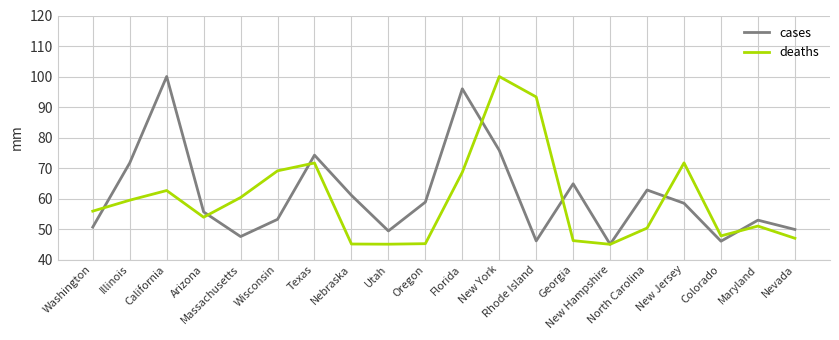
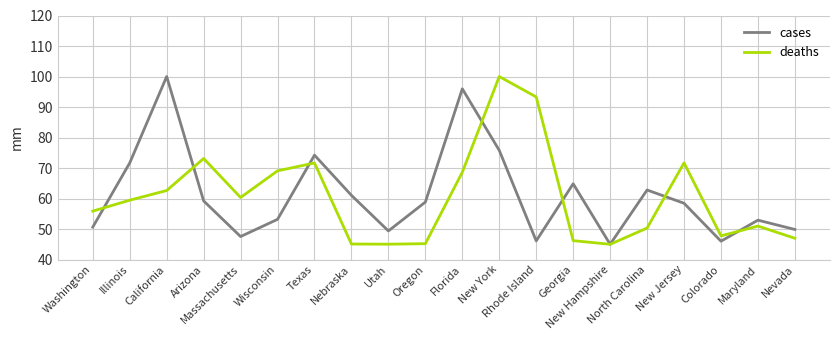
cases, Arizona: 56 -> 59
deaths, Arizona: 54 -> 73
